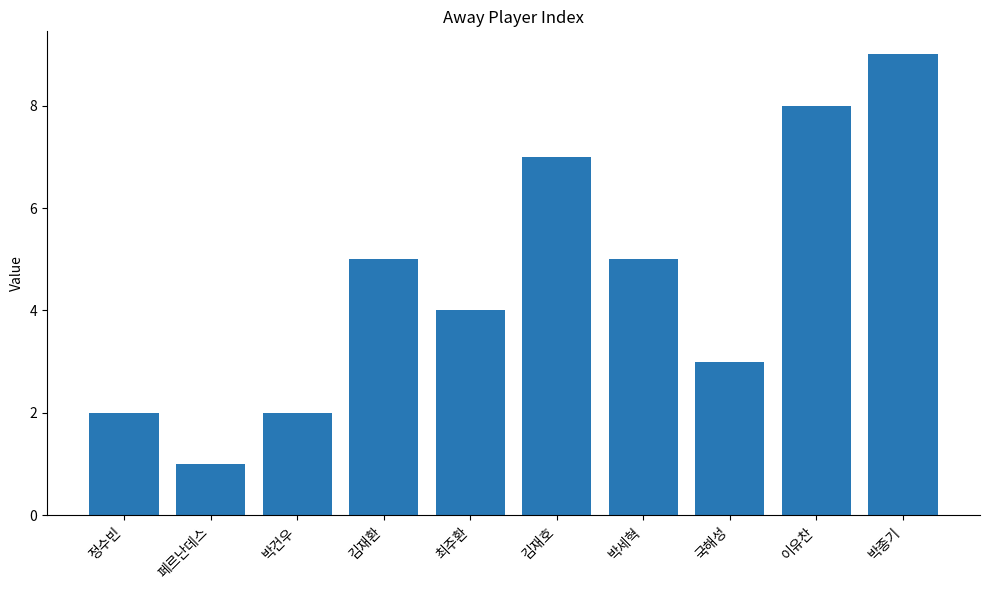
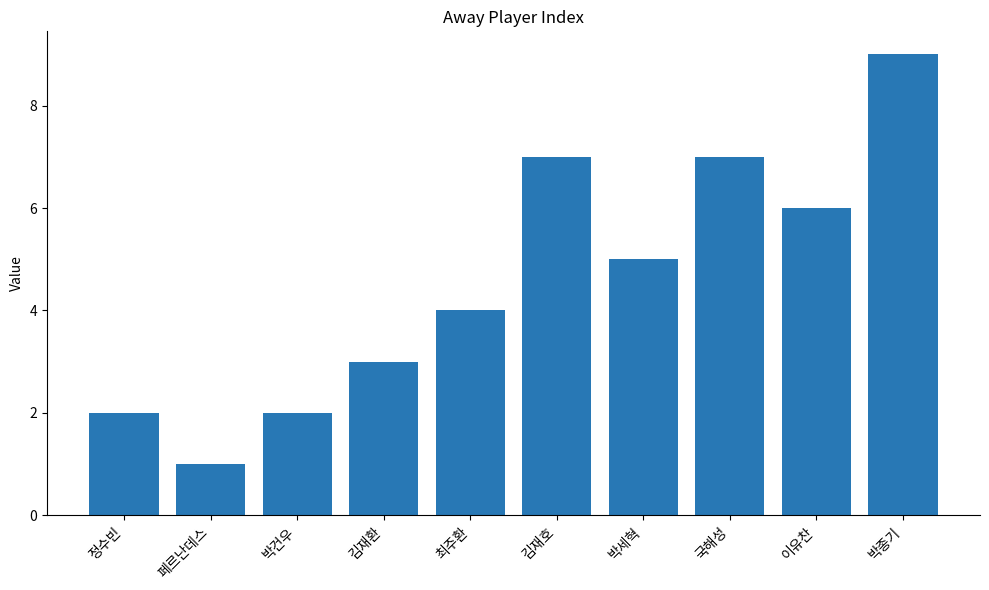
김재환: 5 -> 3
국해성: 3 -> 7
이유찬: 8 -> 6
